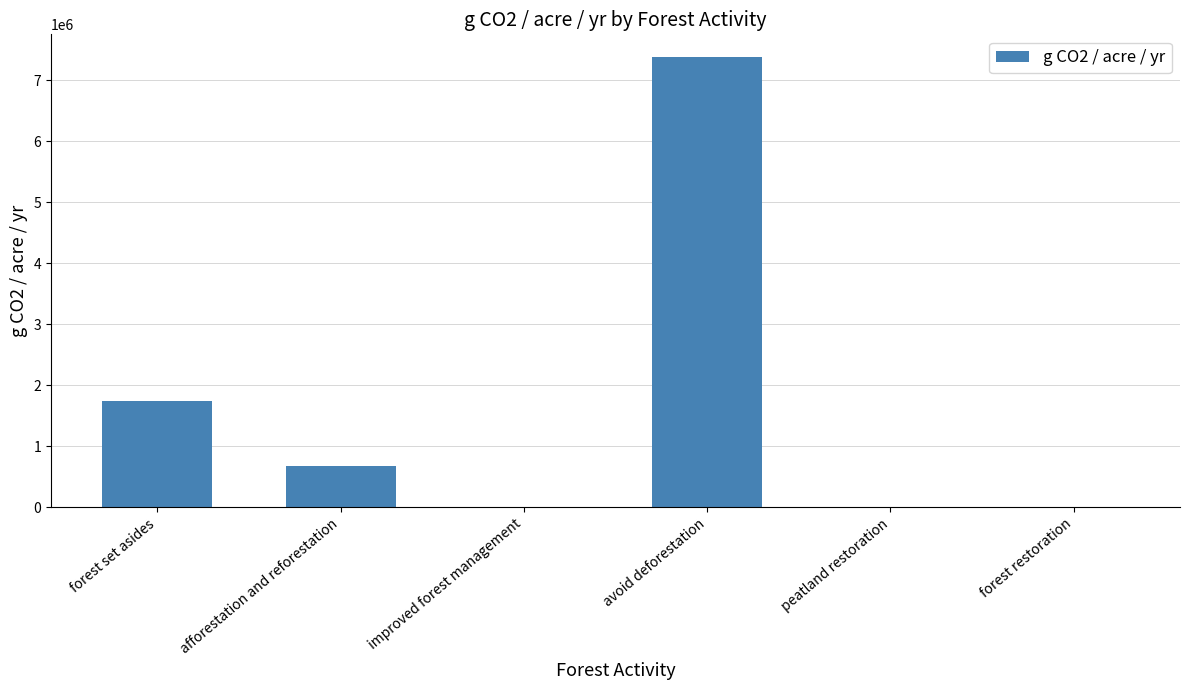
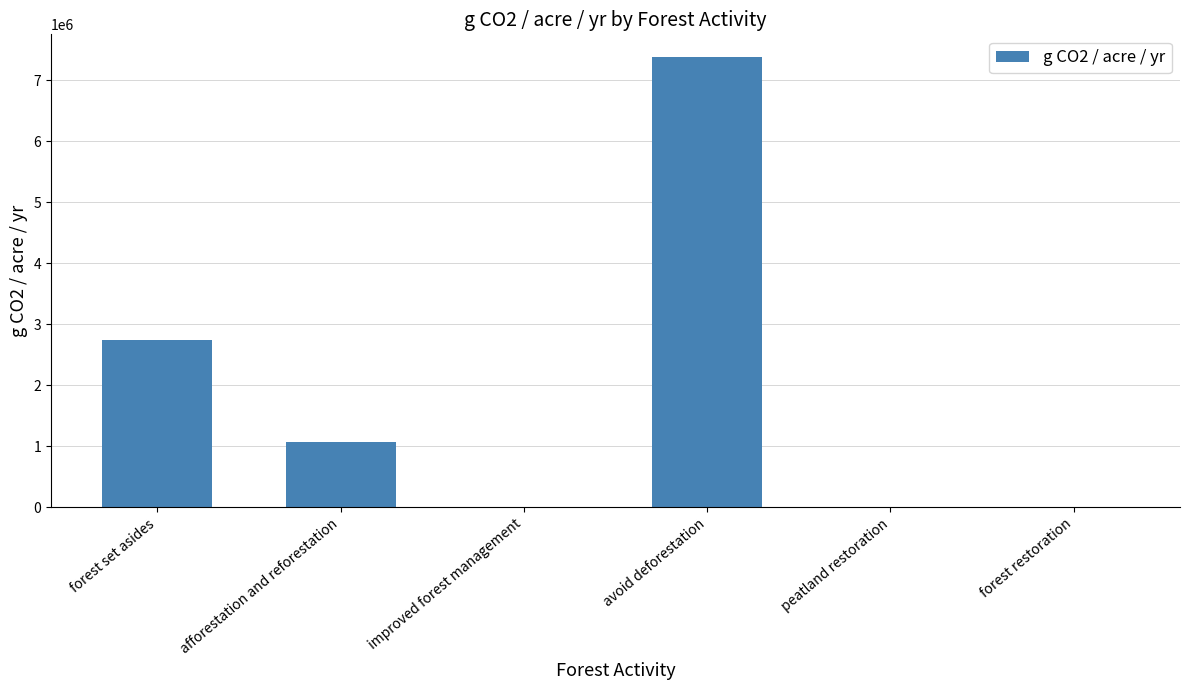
forest set asides: 1700000 -> 2700000
afforestation and reforestation: 700000 -> 1100000
